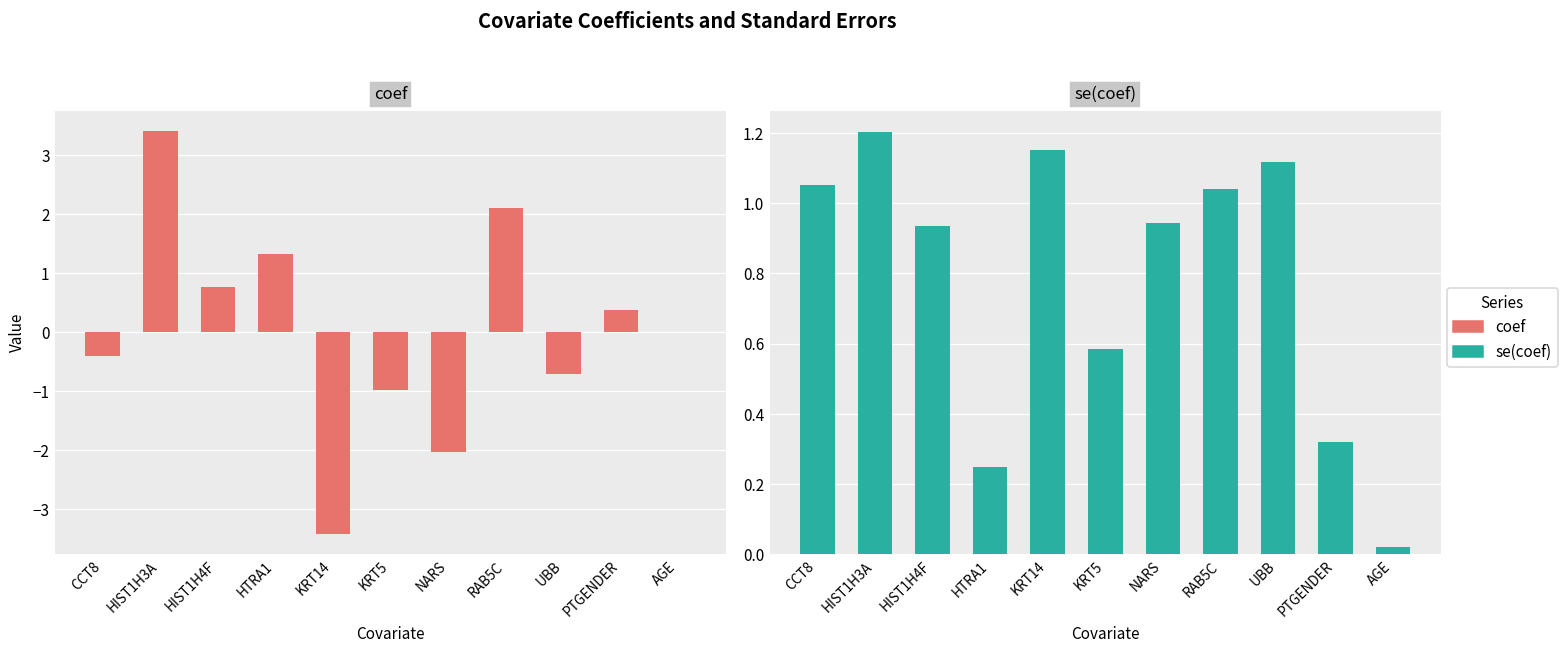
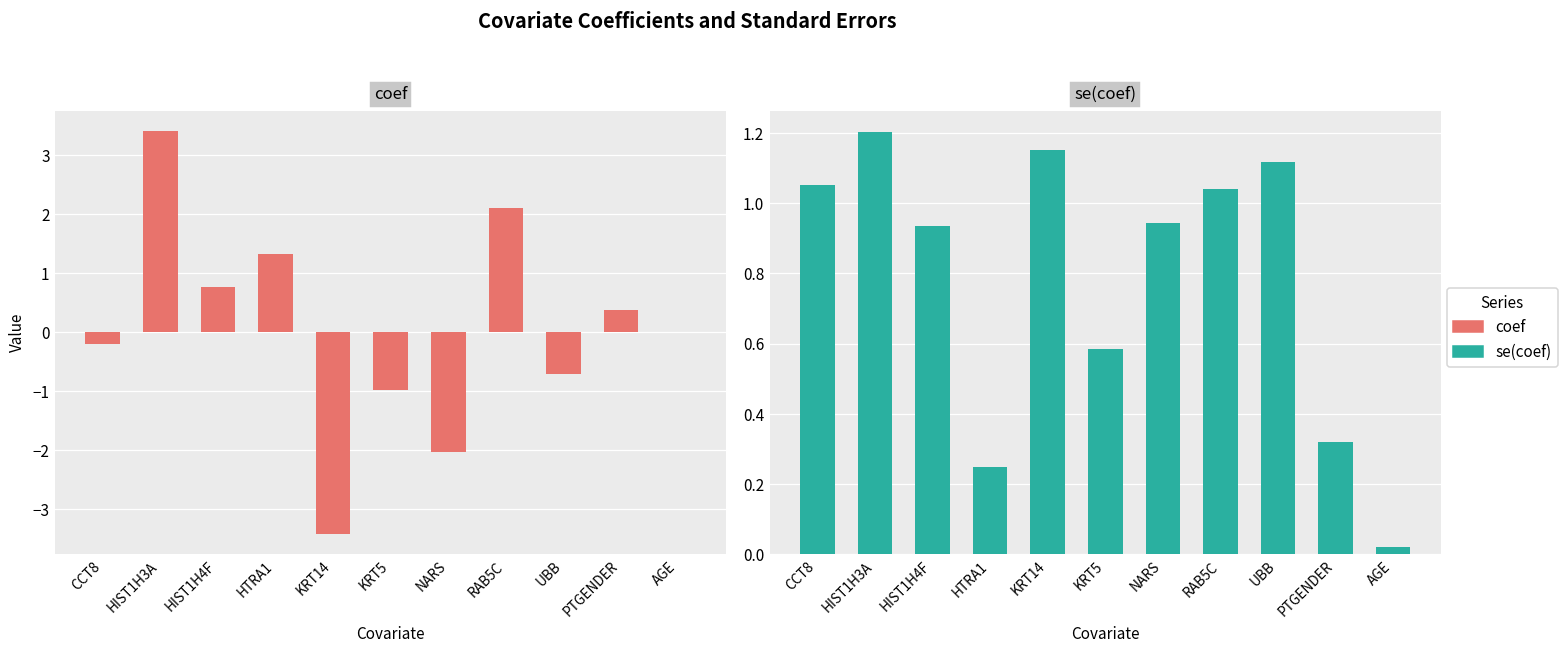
coef, CCT8: -0.4 -> -0.2
